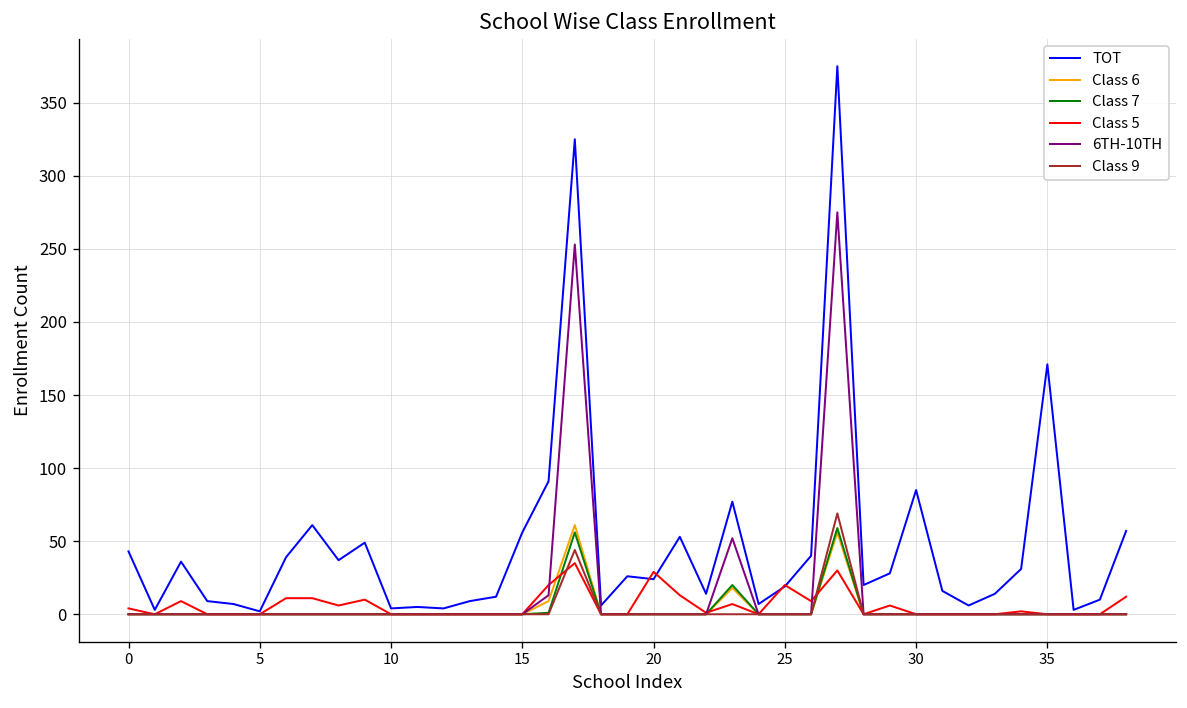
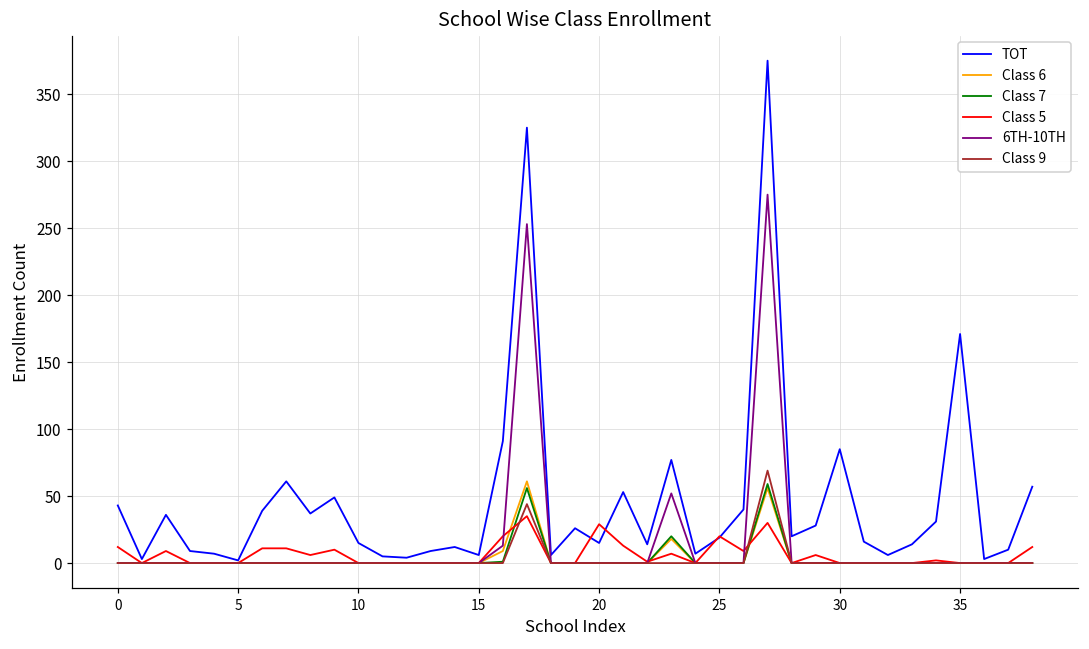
Class 5, 0: 4 -> 12
TOT, 10: 4 -> 15
TOT, 15: 56 -> 6
TOT, 20: 24 -> 15
